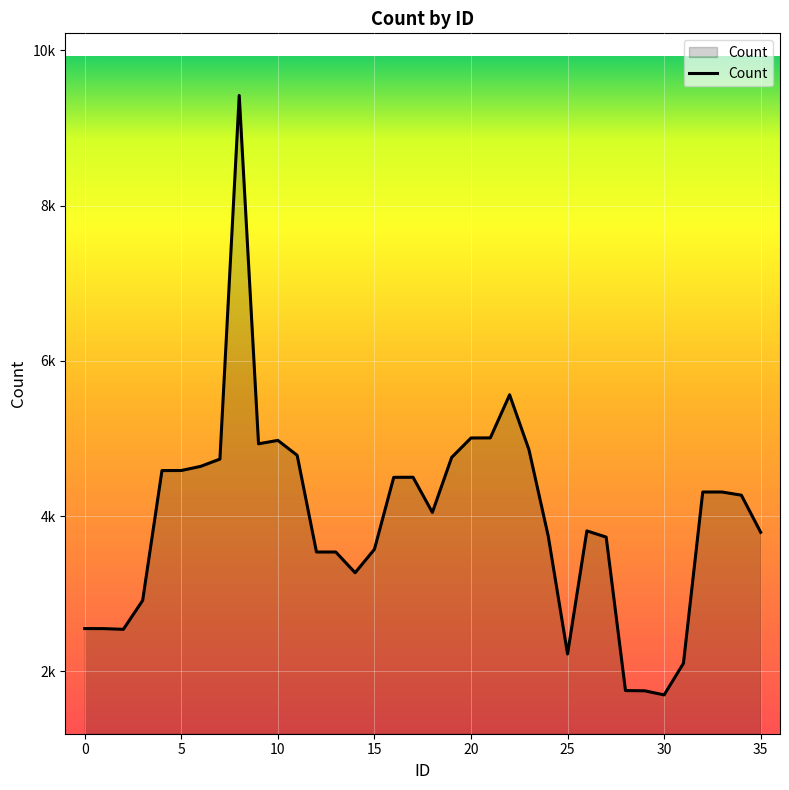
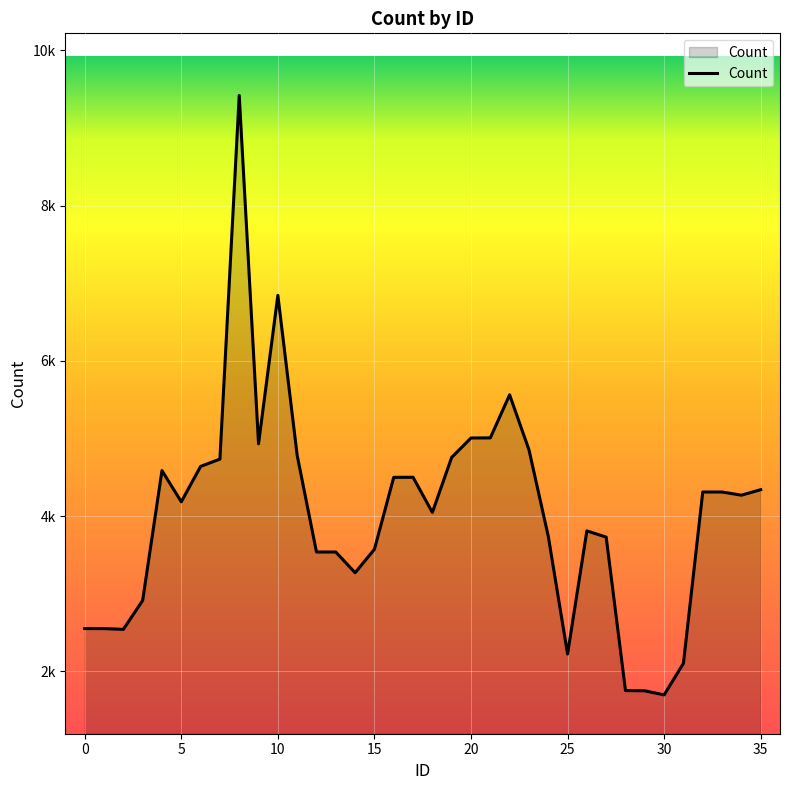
5: 4600 -> 4200
10: 5000 -> 6800
35: 3800 -> 4300
